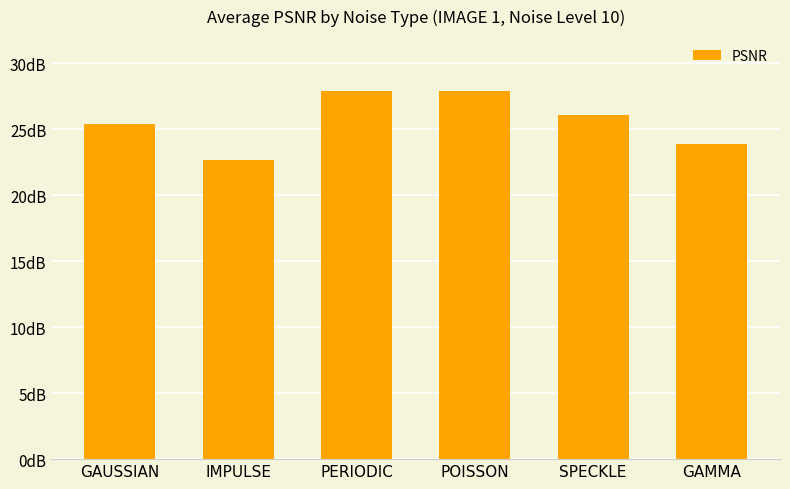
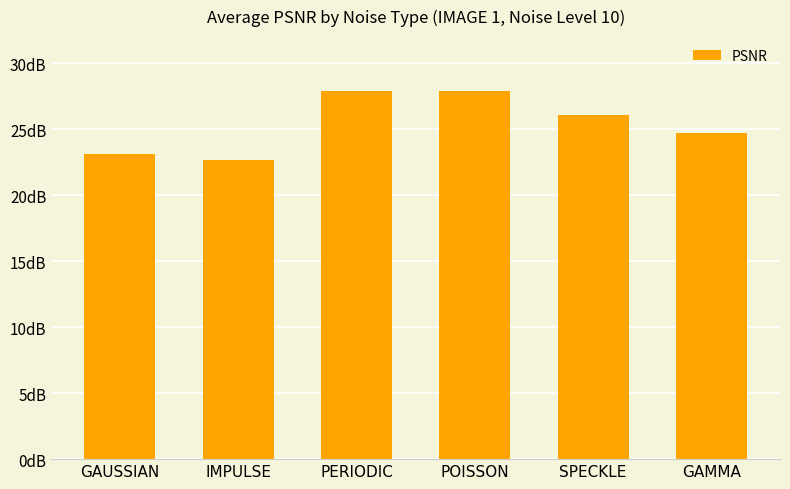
GAUSSIAN: 25.4dB -> 23.1dB
GAMMA: 23.9dB -> 24.7dB
